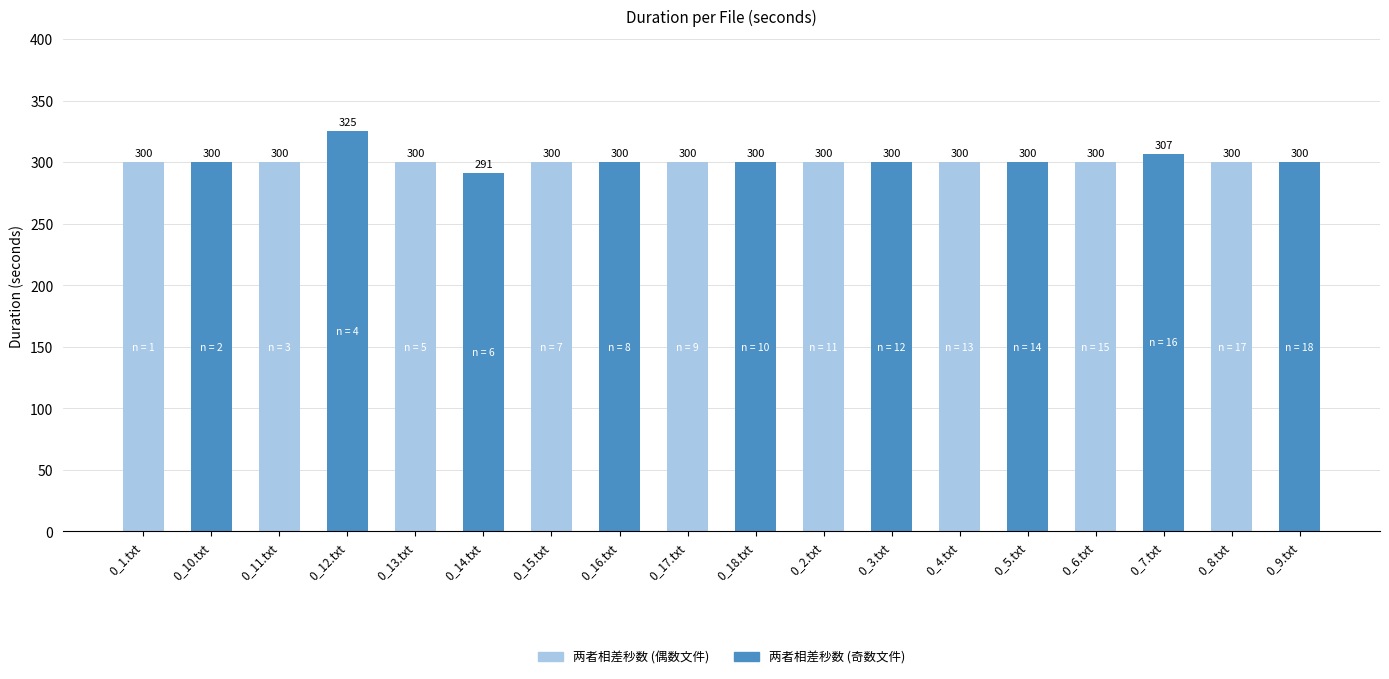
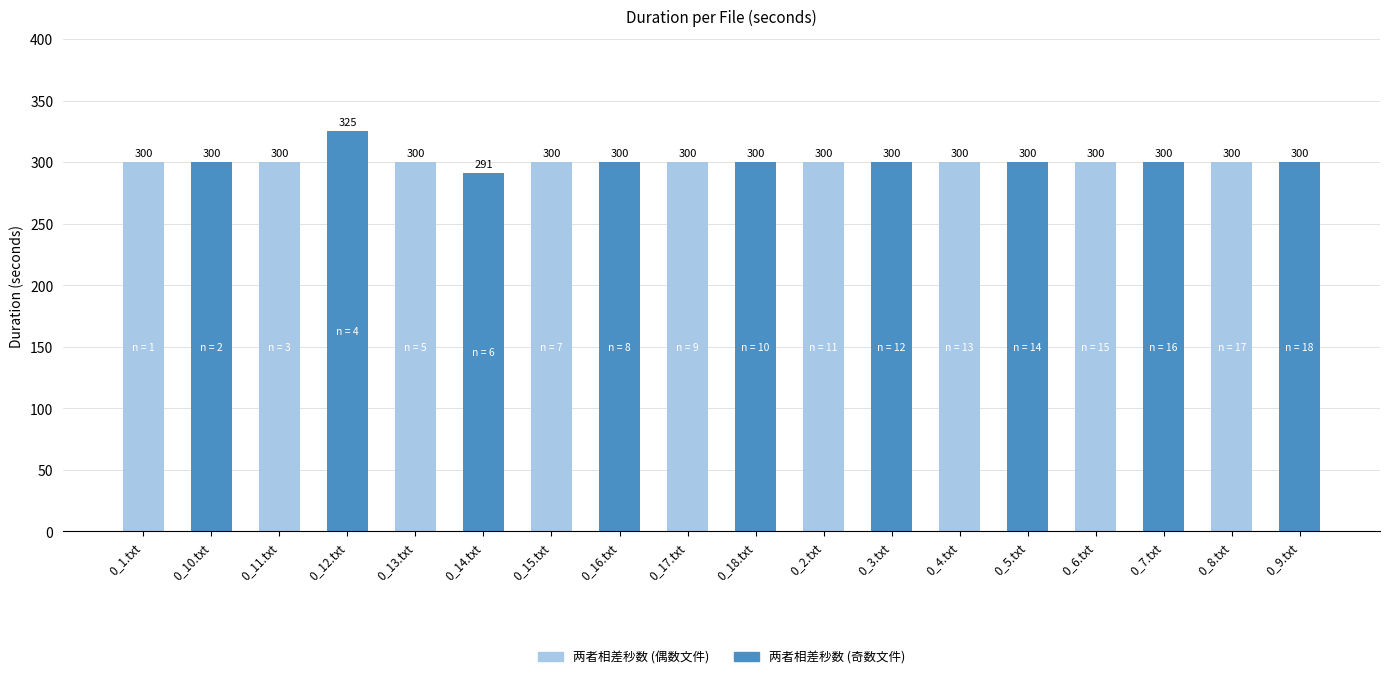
0_7.txt: 307 -> 300
